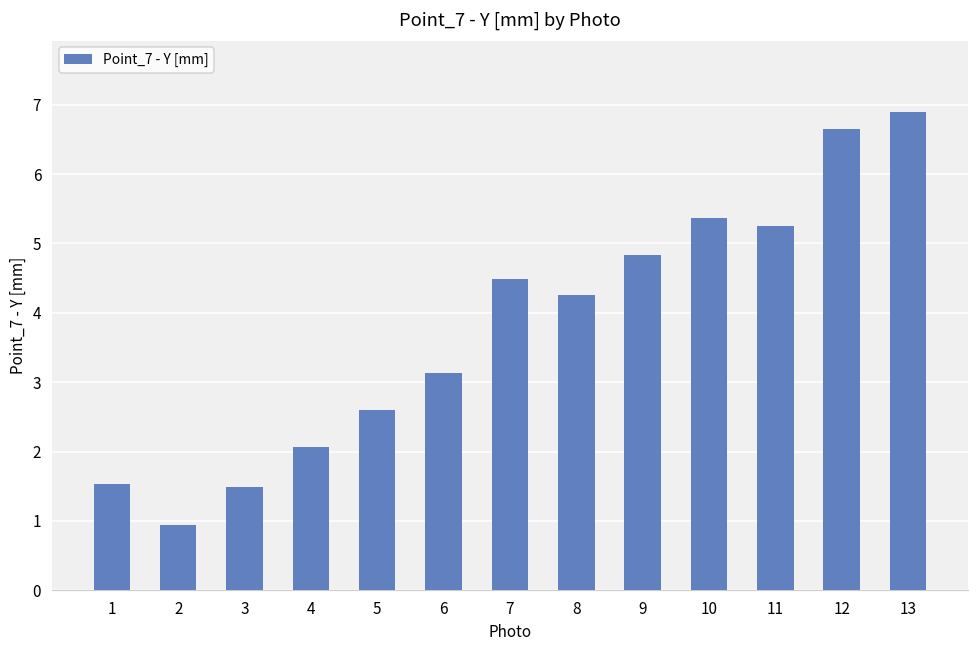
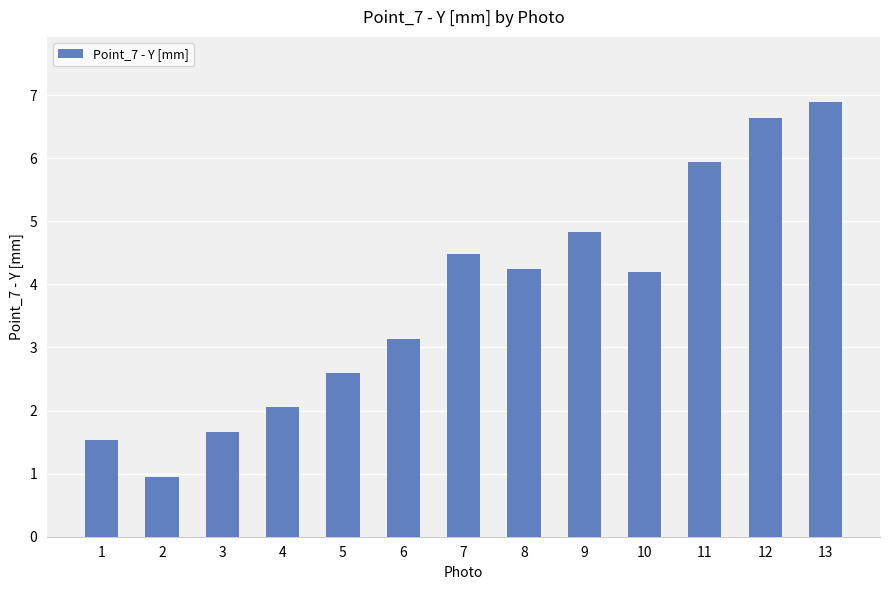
3: 1.5 -> 1.7
10: 5.4 -> 4.2
11: 5.2 -> 5.9
